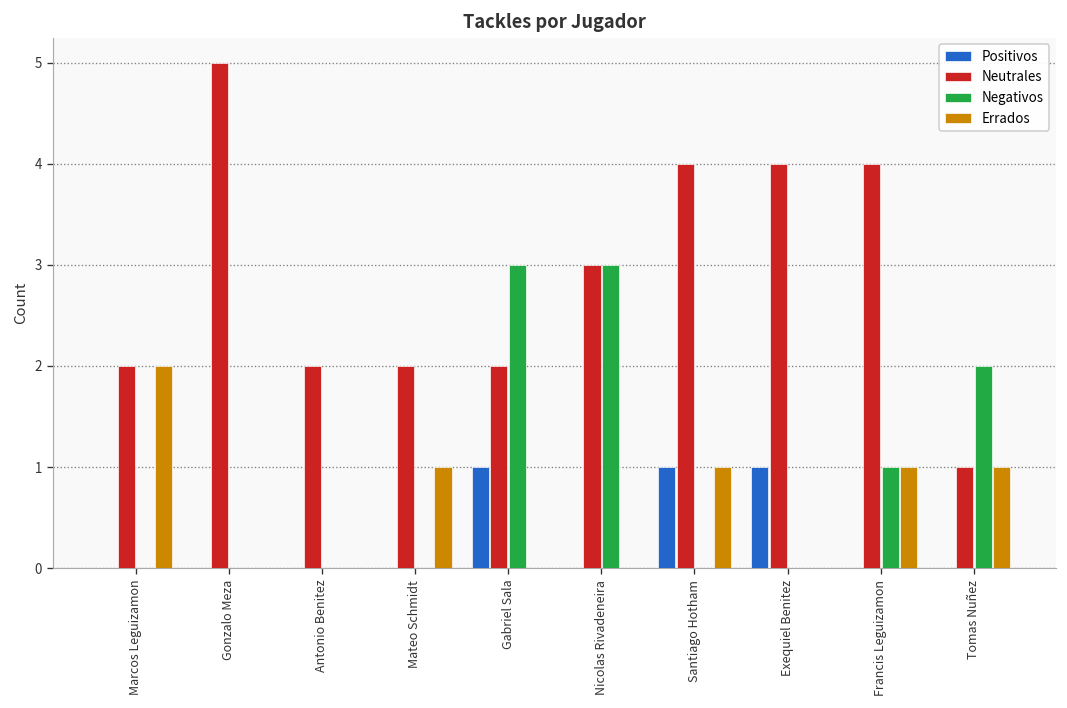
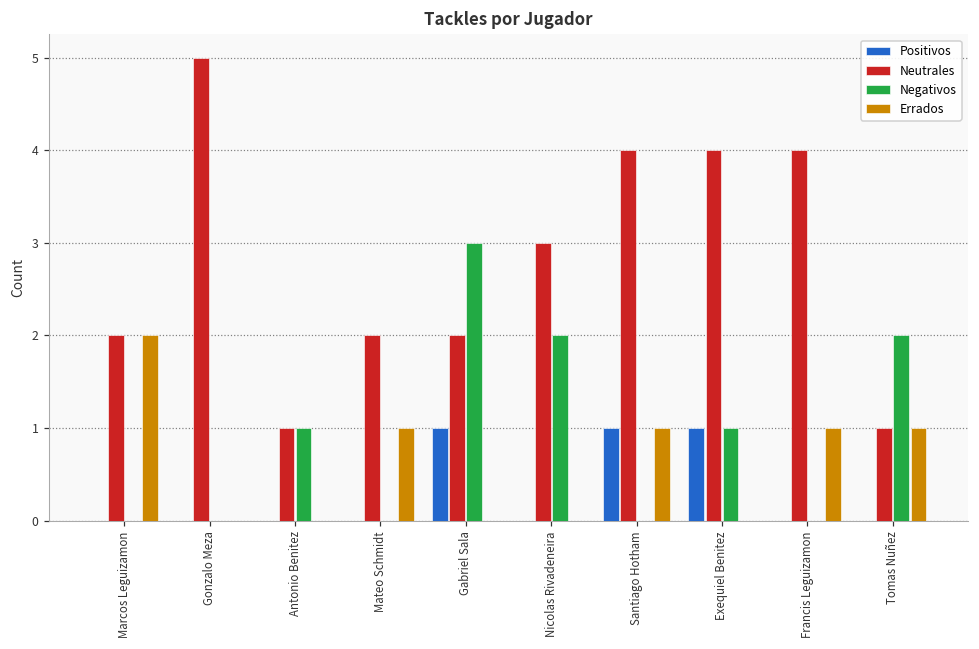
Neutrales, Antonio Benitez: 2 -> 1
Negativos, Antonio Benitez: 0 -> 1
Negativos, Nicolas Rivadeneira: 3 -> 2
Negativos, Exequiel Benitez: 0 -> 1
Negativos, Francis Leguizamon: 1 -> 0
